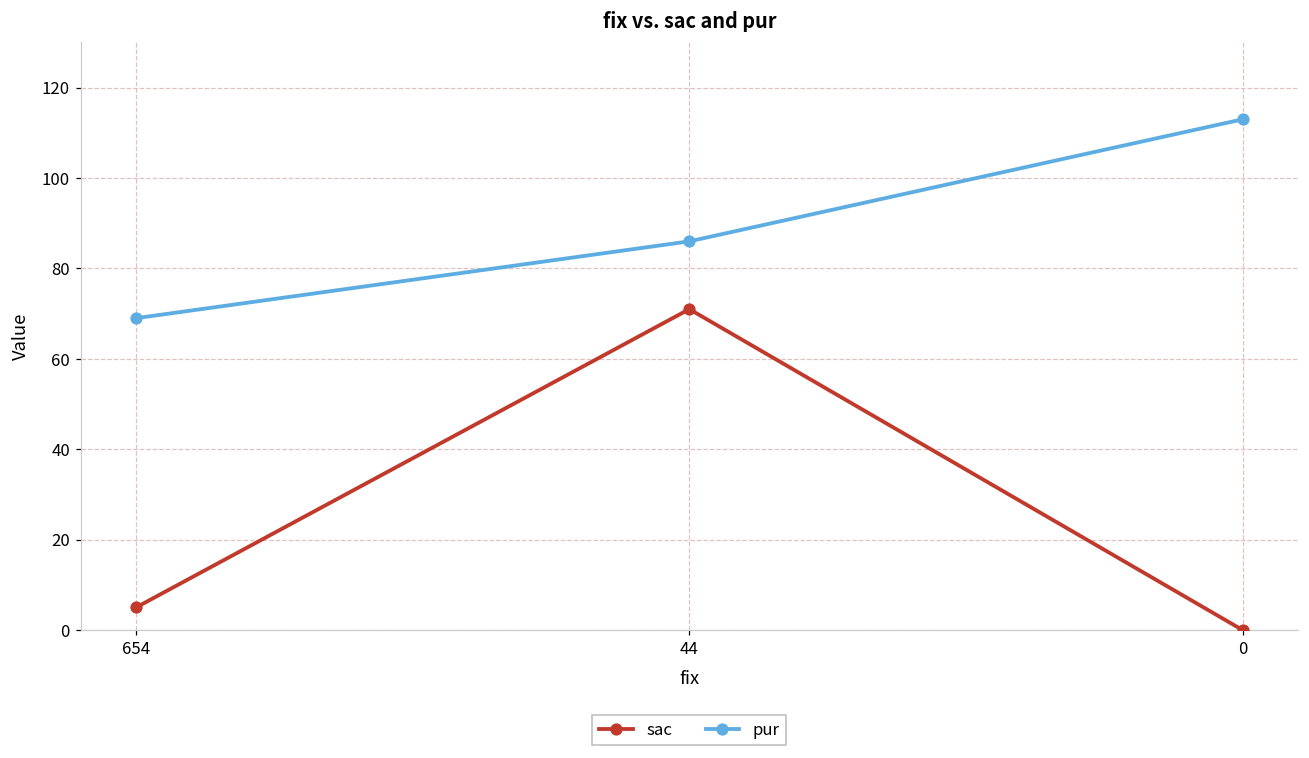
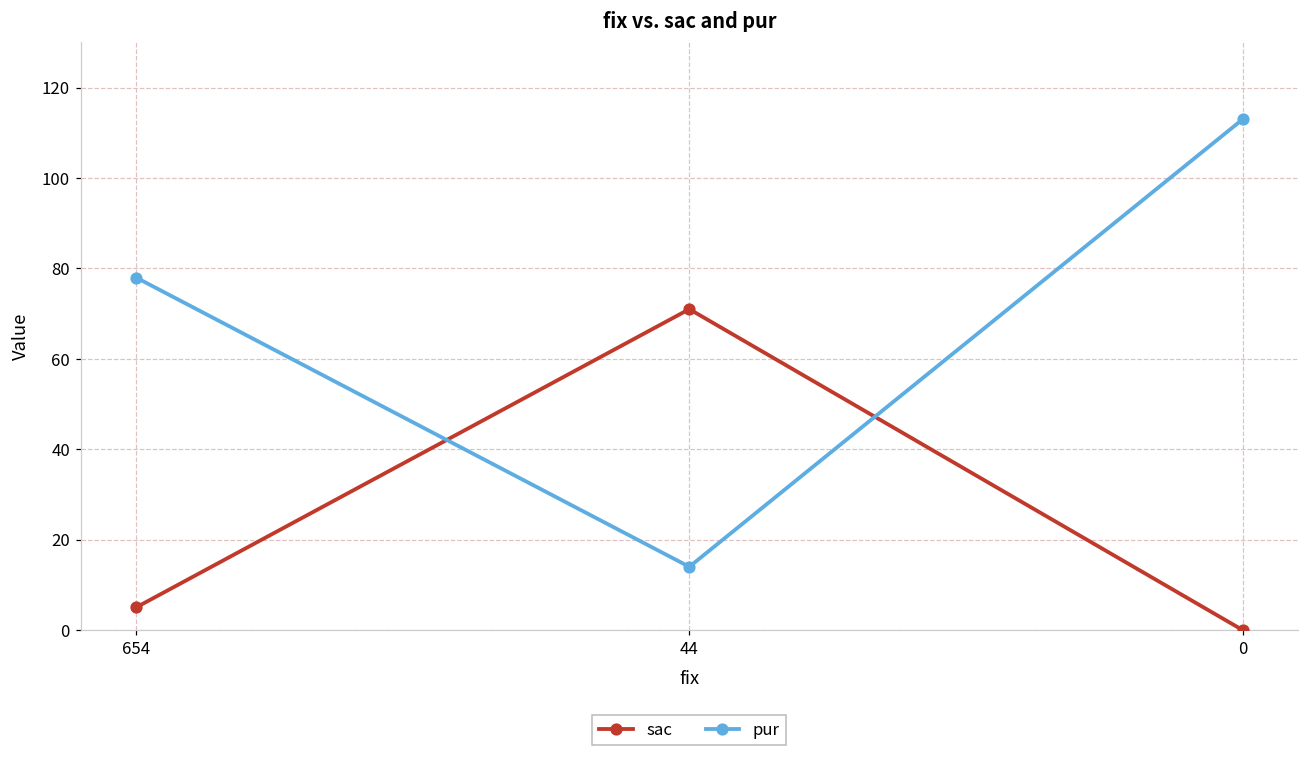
pur, 654: 69 -> 78
pur, 44: 86 -> 14
